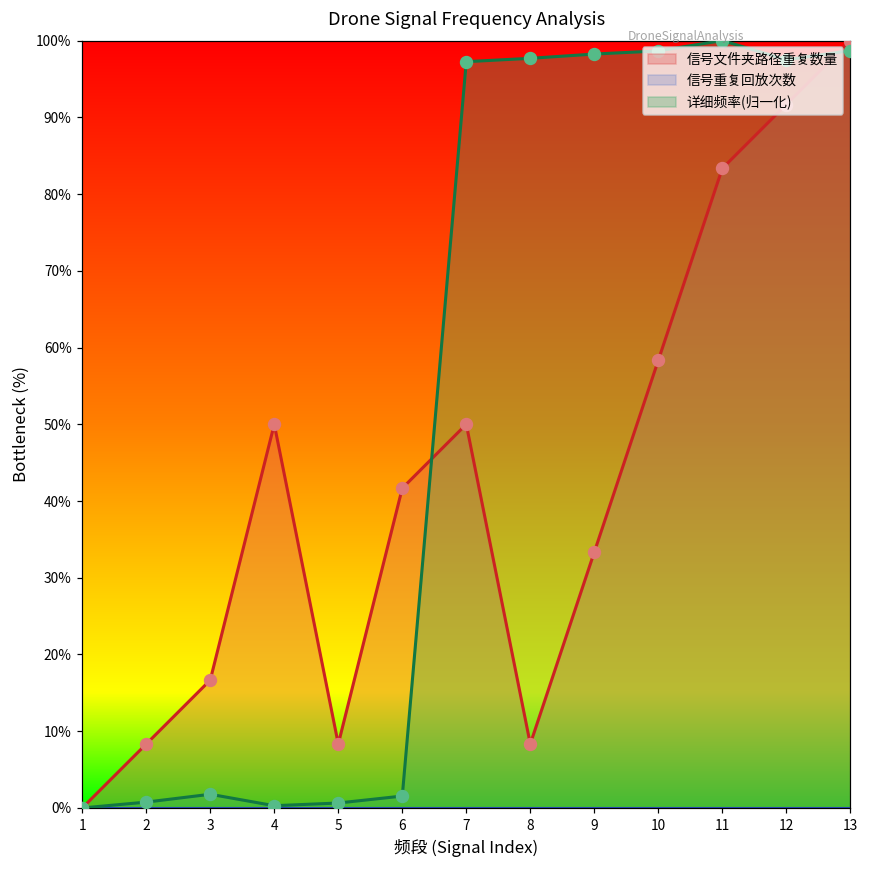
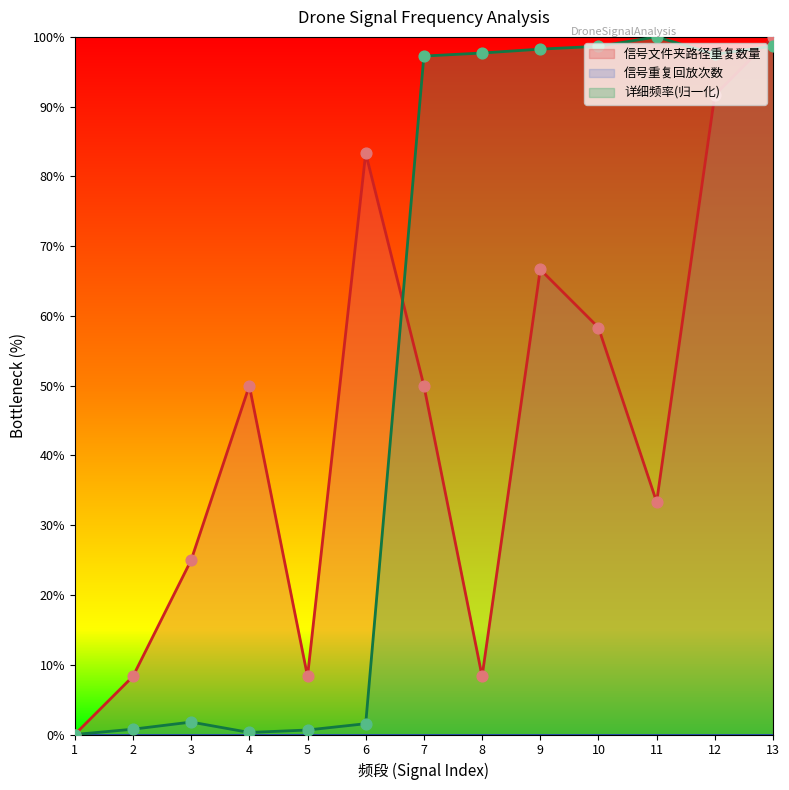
信号文件夹路径重复数量, 3: 17% -> 25%
信号文件夹路径重复数量, 6: 42% -> 83%
信号文件夹路径重复数量, 9: 33% -> 67%
信号文件夹路径重复数量, 11: 83% -> 33%
